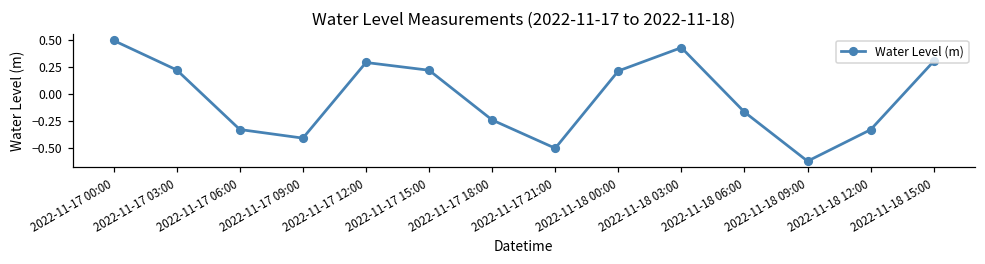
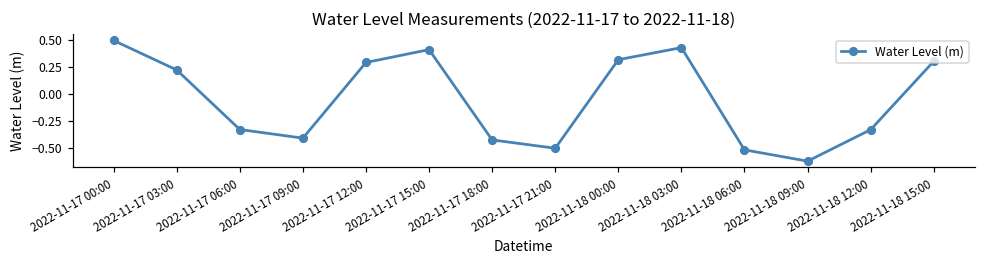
2022-11-17 15:00: 0.2 -> 0.4
2022-11-17 18:00: -0.2 -> -0.4
2022-11-18 00:00: 0.2 -> 0.3
2022-11-18 06:00: -0.2 -> -0.5
